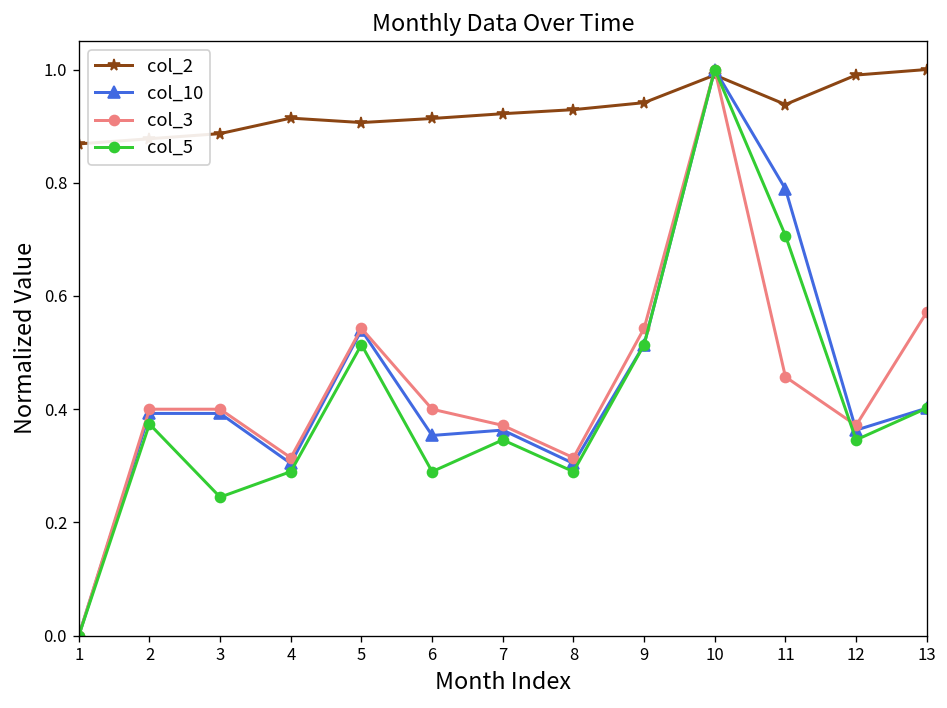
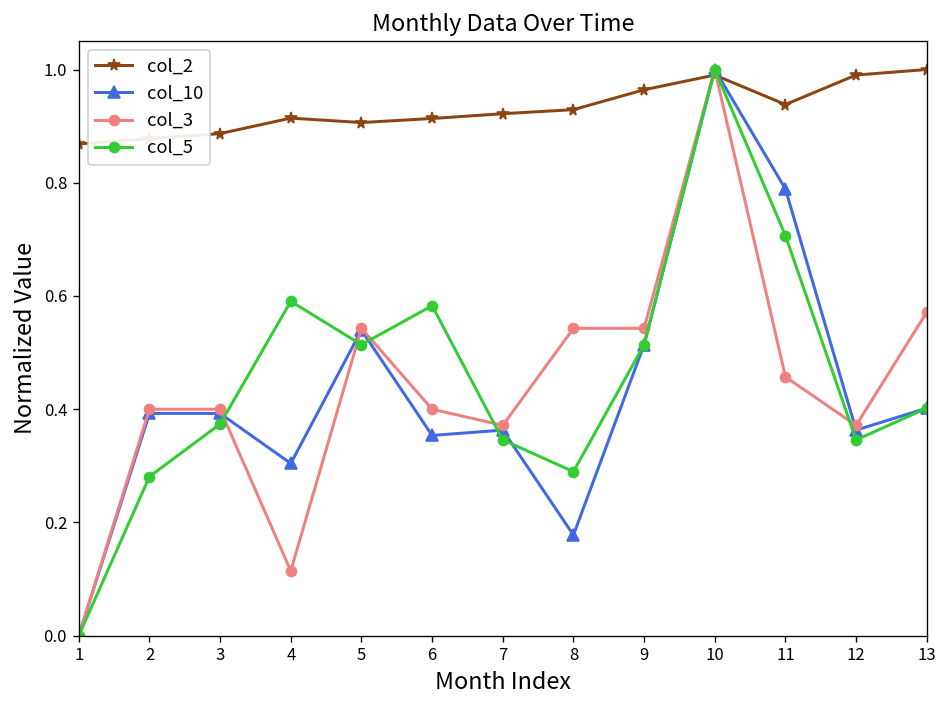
col_5, 2: 0.37 -> 0.28
col_5, 3: 0.24 -> 0.37
col_3, 4: 0.31 -> 0.11
col_5, 4: 0.29 -> 0.59
col_5, 6: 0.29 -> 0.58
col_10, 8: 0.30 -> 0.18
col_3, 8: 0.31 -> 0.54
col_2, 9: 0.94 -> 0.96
